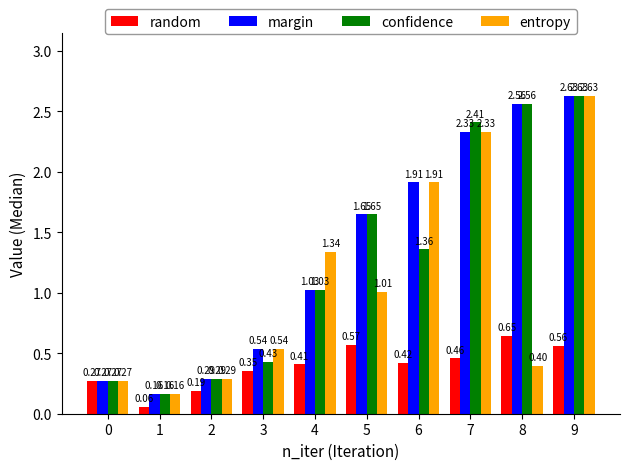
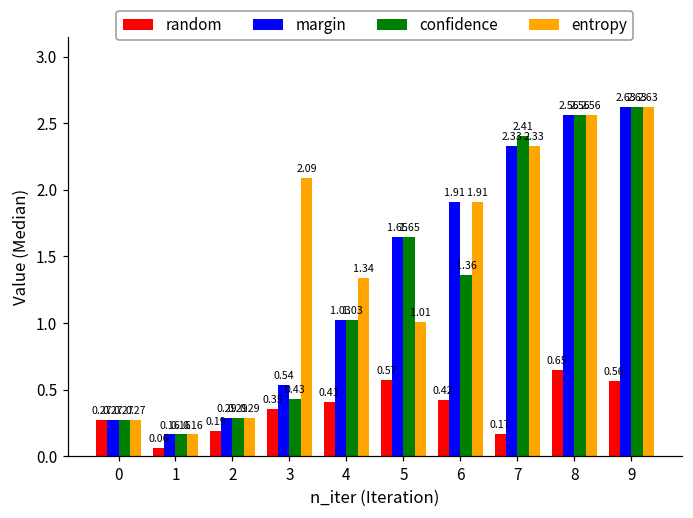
entropy, 3: 0.54 -> 2.09
random, 7: 0.46 -> 0.17
entropy, 8: 0.40 -> 2.56
